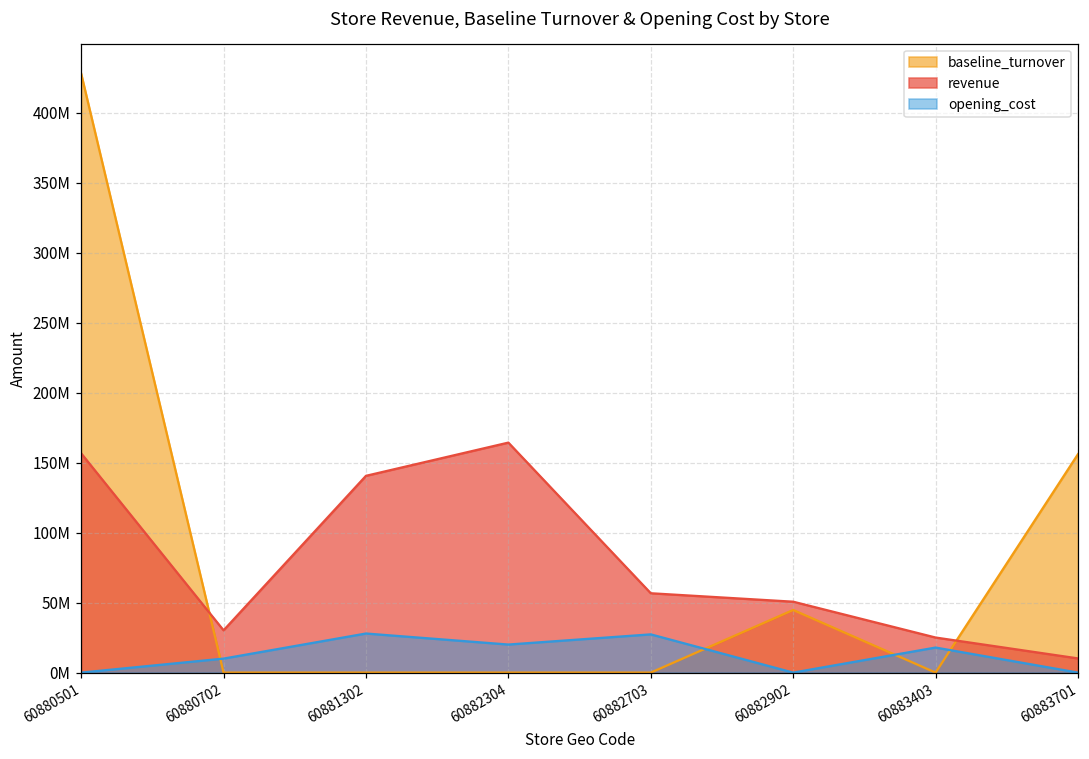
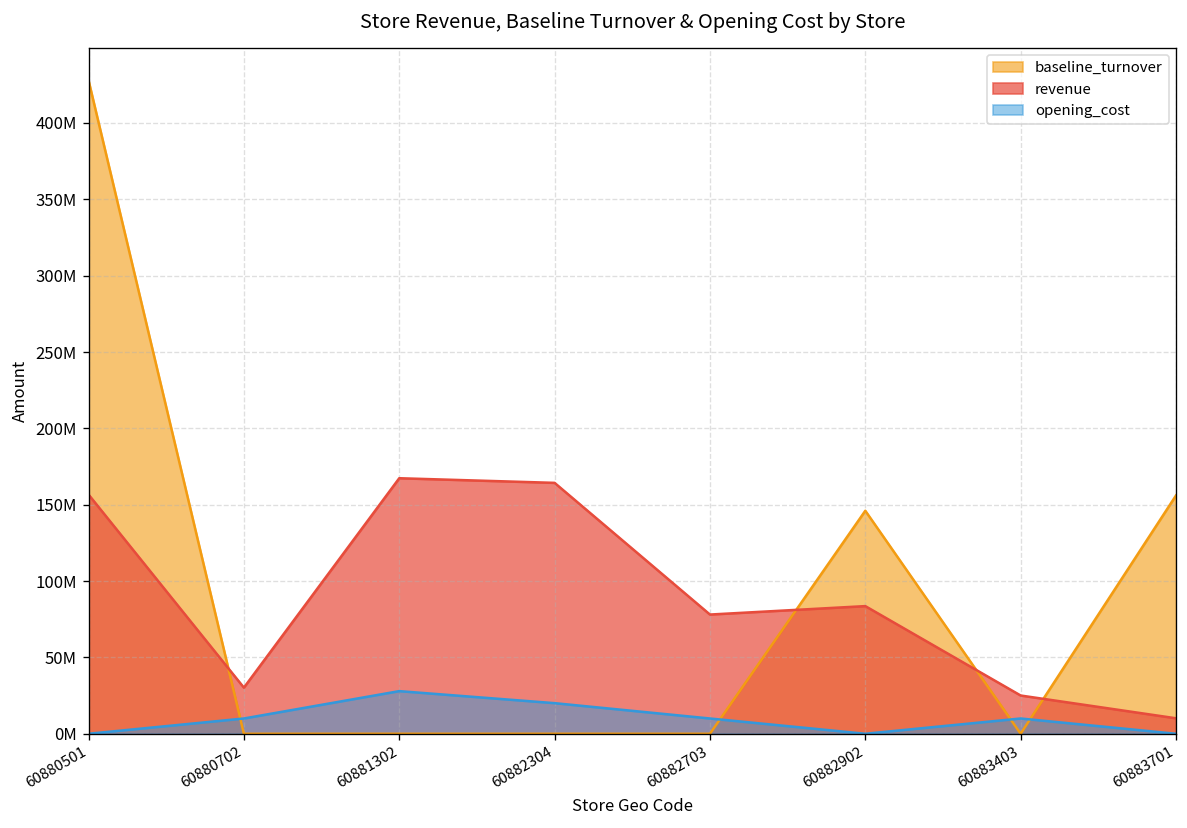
revenue, 60881302: 141000000 -> 167000000
revenue, 60882703: 57000000 -> 78000000
opening_cost, 60882703: 27000000 -> 10000000
baseline_turnover, 60882902: 45000000 -> 146000000
revenue, 60882902: 51000000 -> 84000000
opening_cost, 60883403: 18000000 -> 10000000
